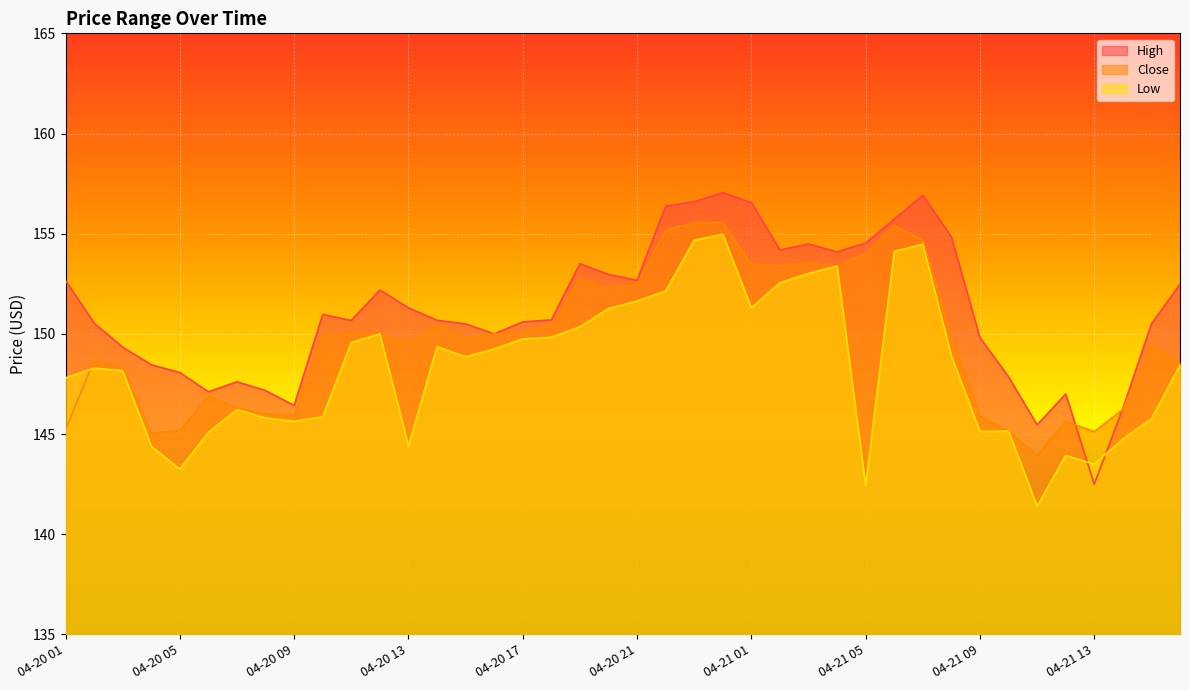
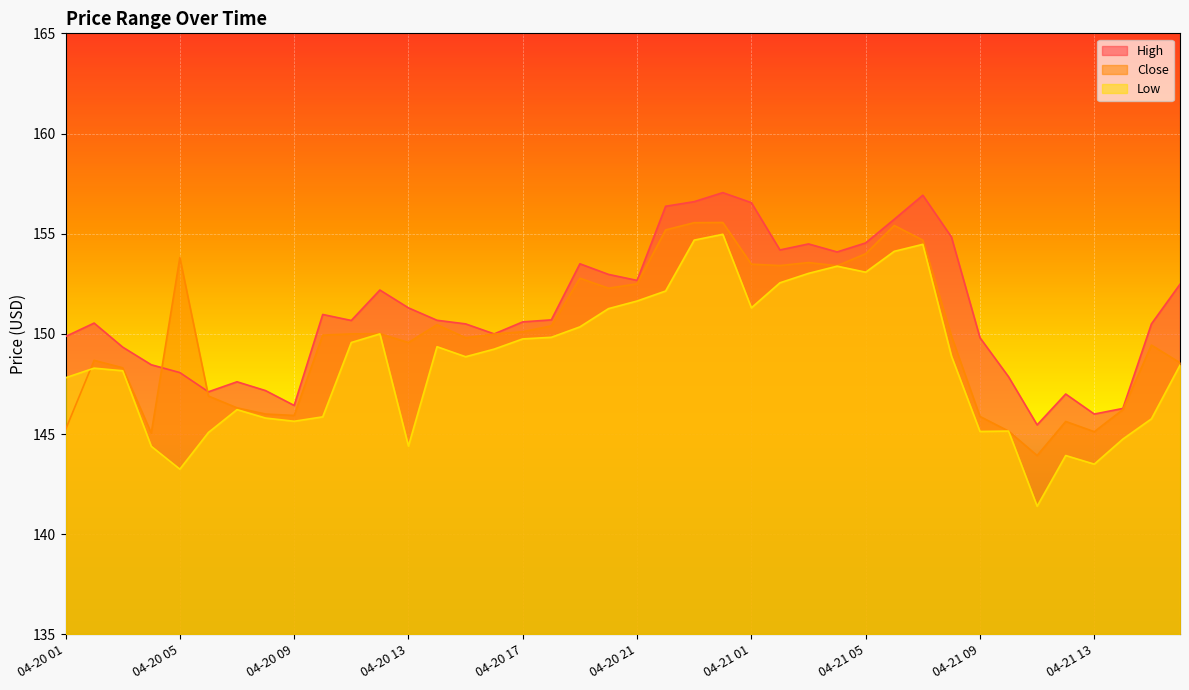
High, 04-20 01: 152.7 -> 149.9
Close, 04-20 05: 145.2 -> 153.8
Low, 04-21 05: 142.4 -> 153.1
High, 04-21 13: 142.5 -> 146.0
